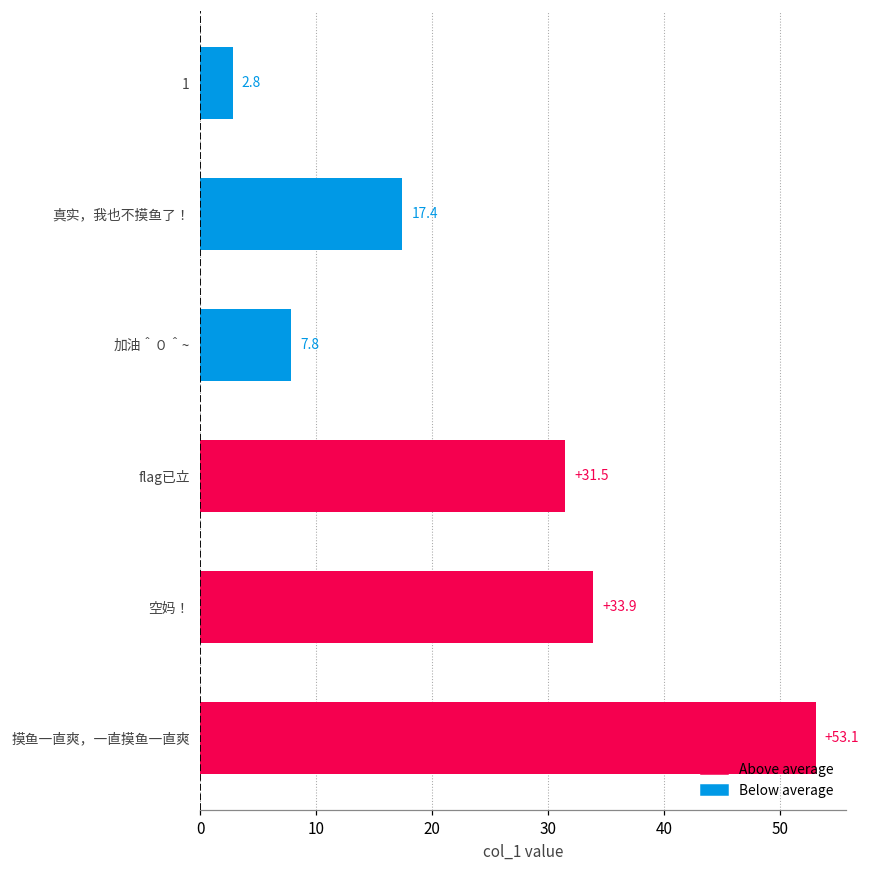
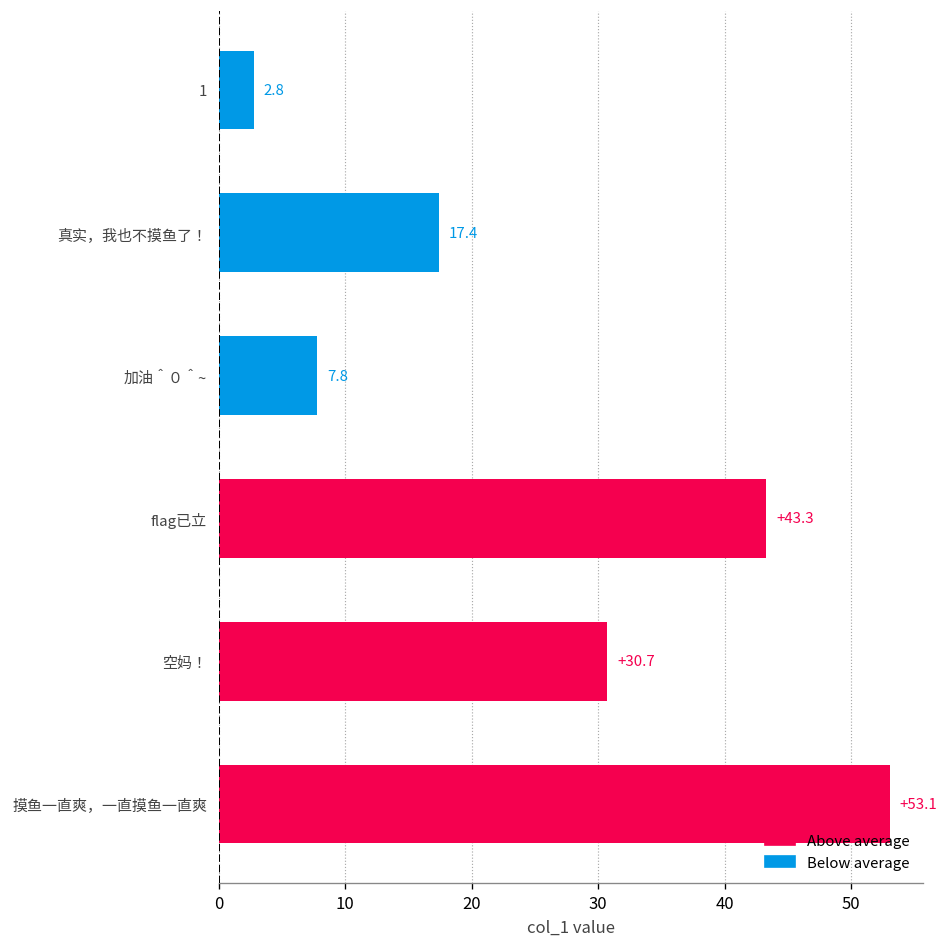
flag已立: +31.5 -> +43.3
空妈！: +33.9 -> +30.7
